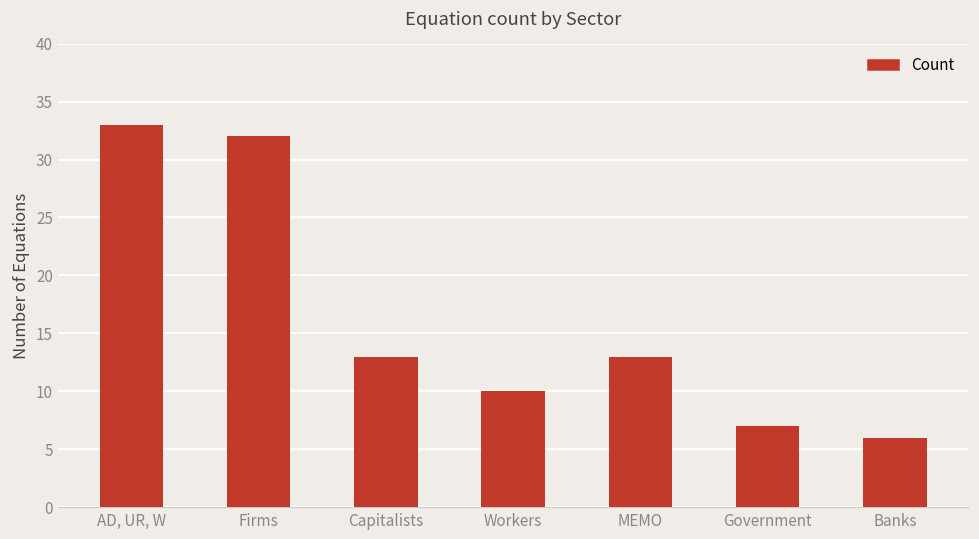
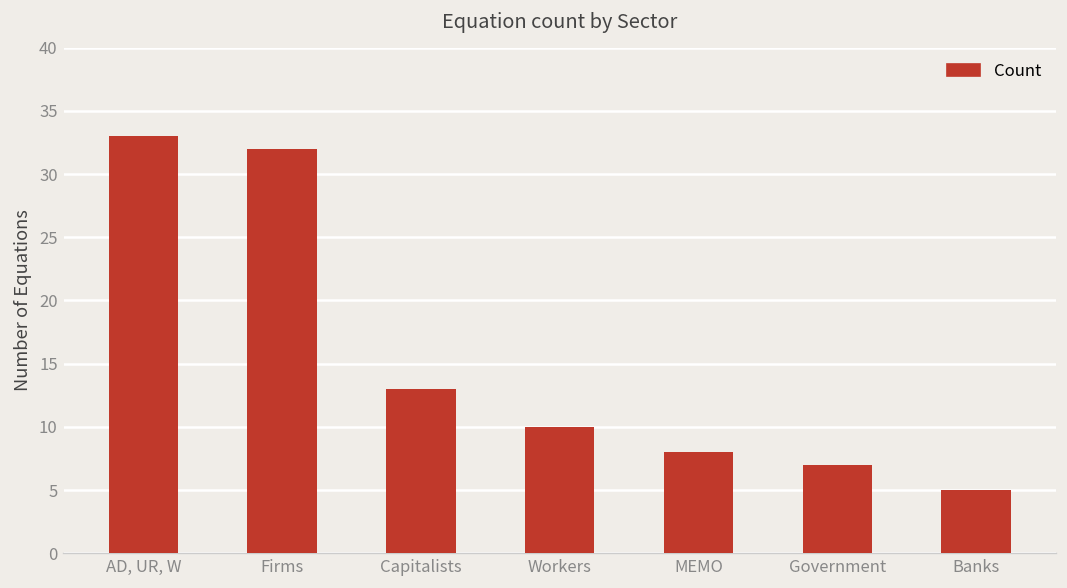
MEMO: 13 -> 8
Banks: 6 -> 5
